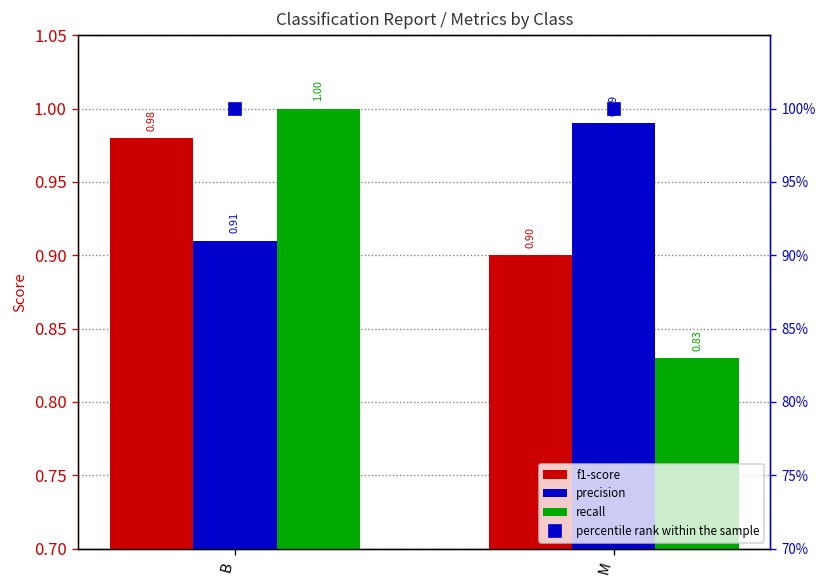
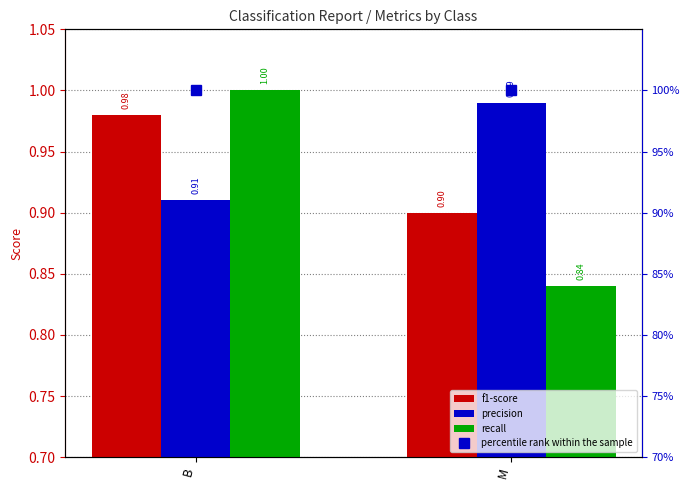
recall, M: 0.83 -> 0.84
